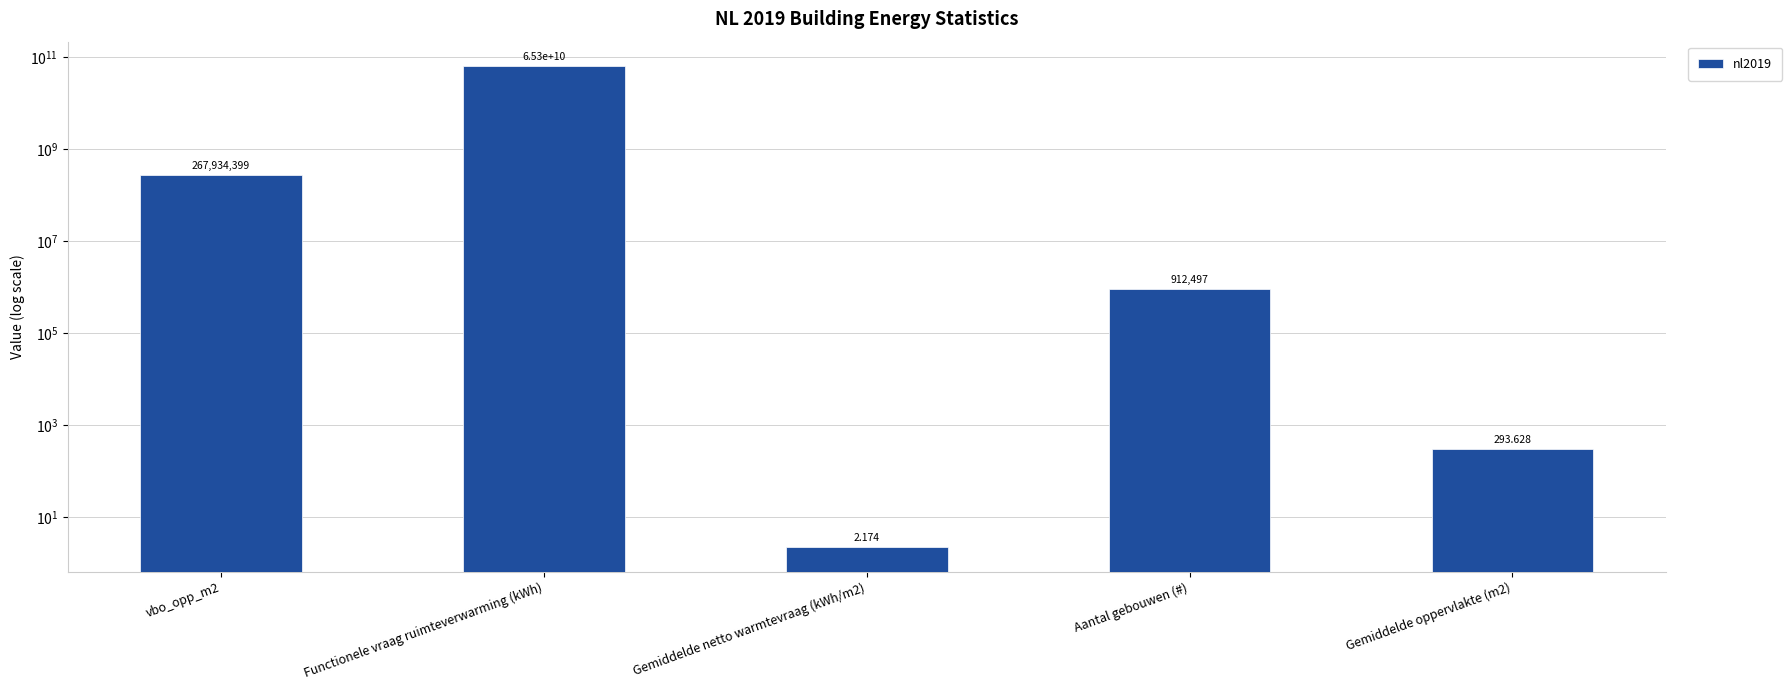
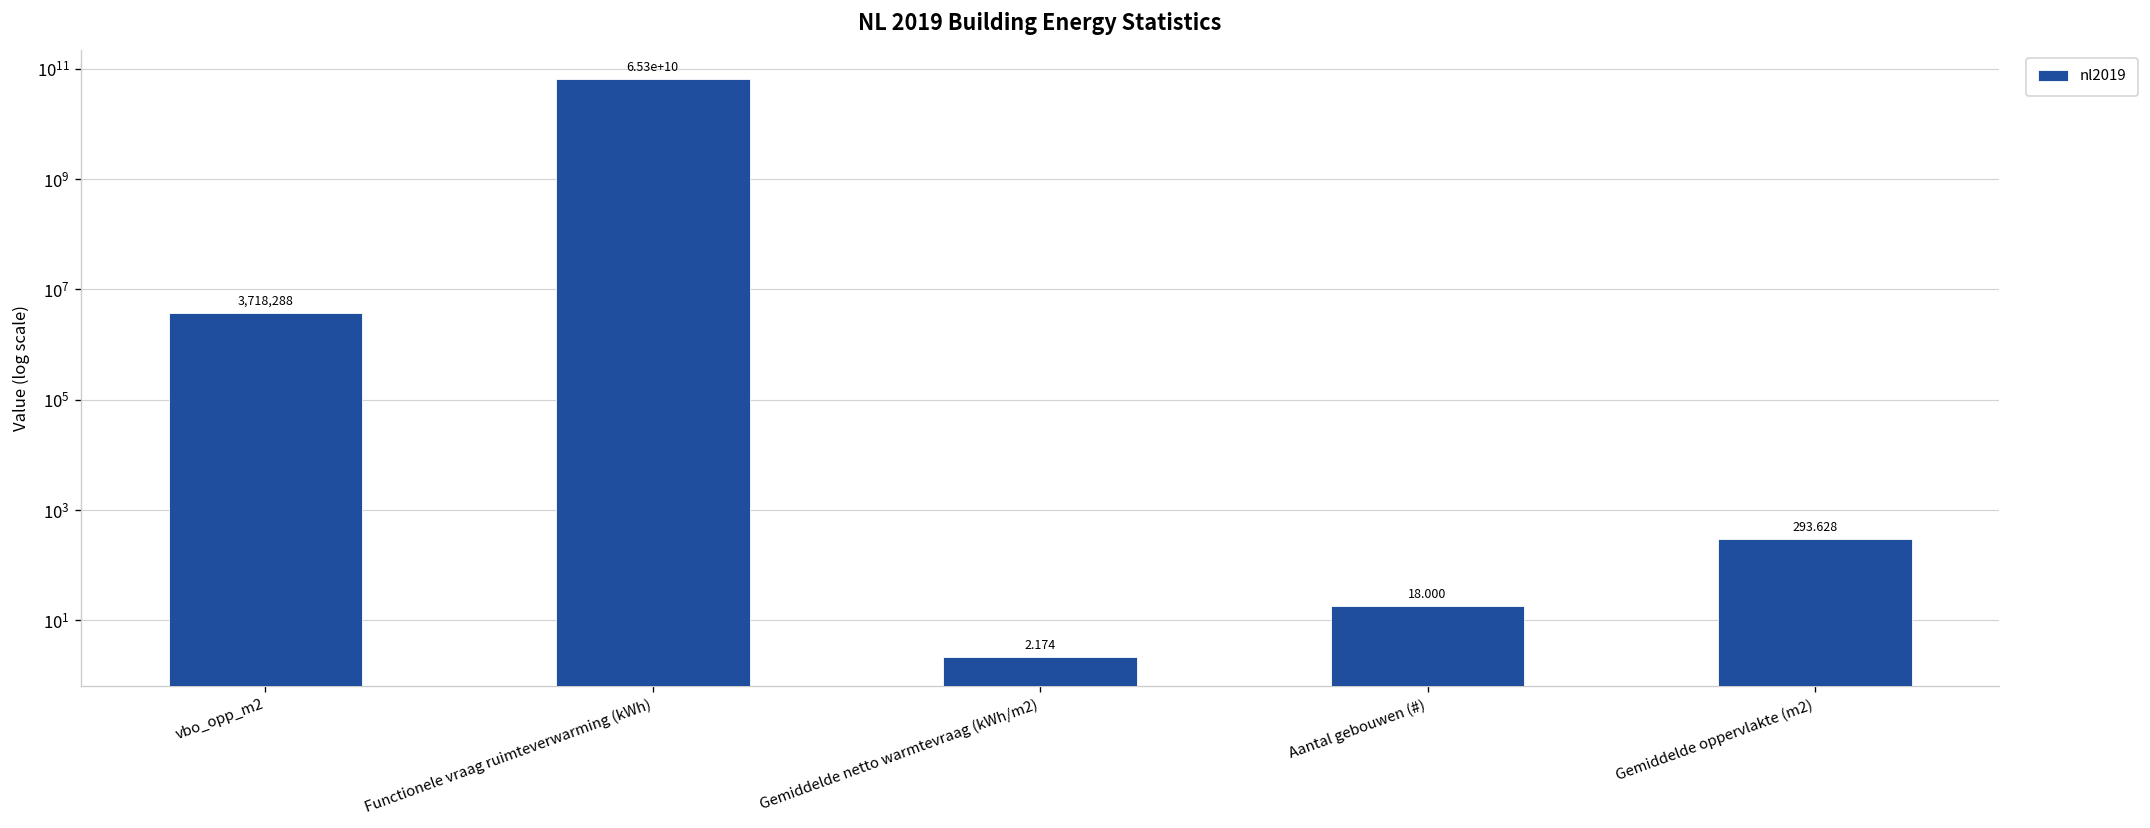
vbo_opp_m2: 267,934,399 -> 3,718,288
Aantal gebouwen (#): 912,497 -> 18.000
